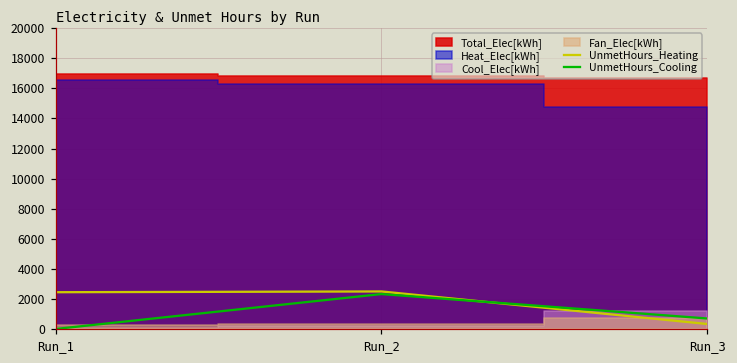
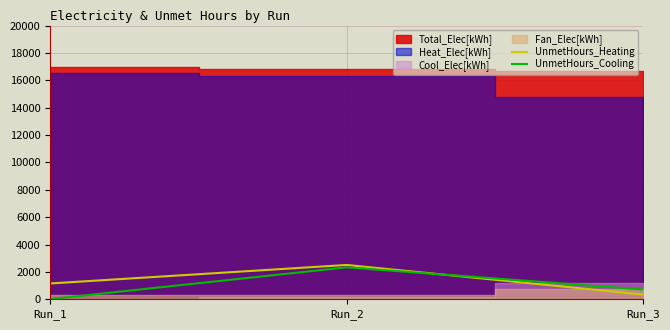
UnmetHours_Heating, Run_1: 2500 -> 1200
